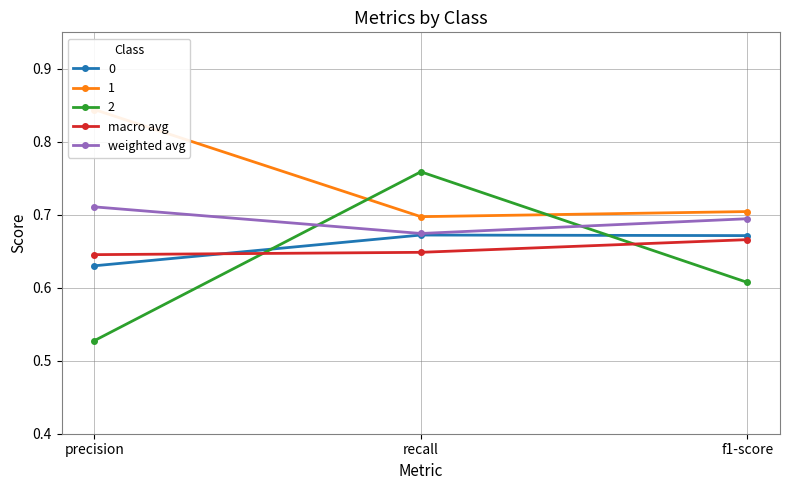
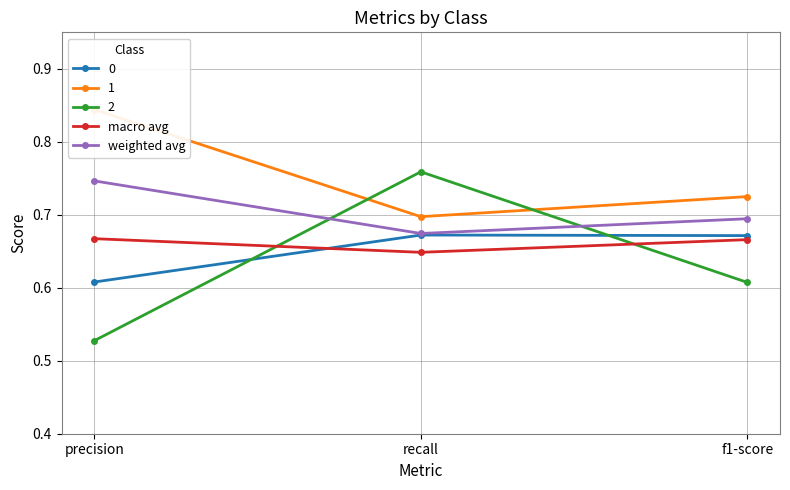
0, precision: 0.63 -> 0.61
macro avg, precision: 0.65 -> 0.67
weighted avg, precision: 0.71 -> 0.75
1, f1-score: 0.70 -> 0.72
